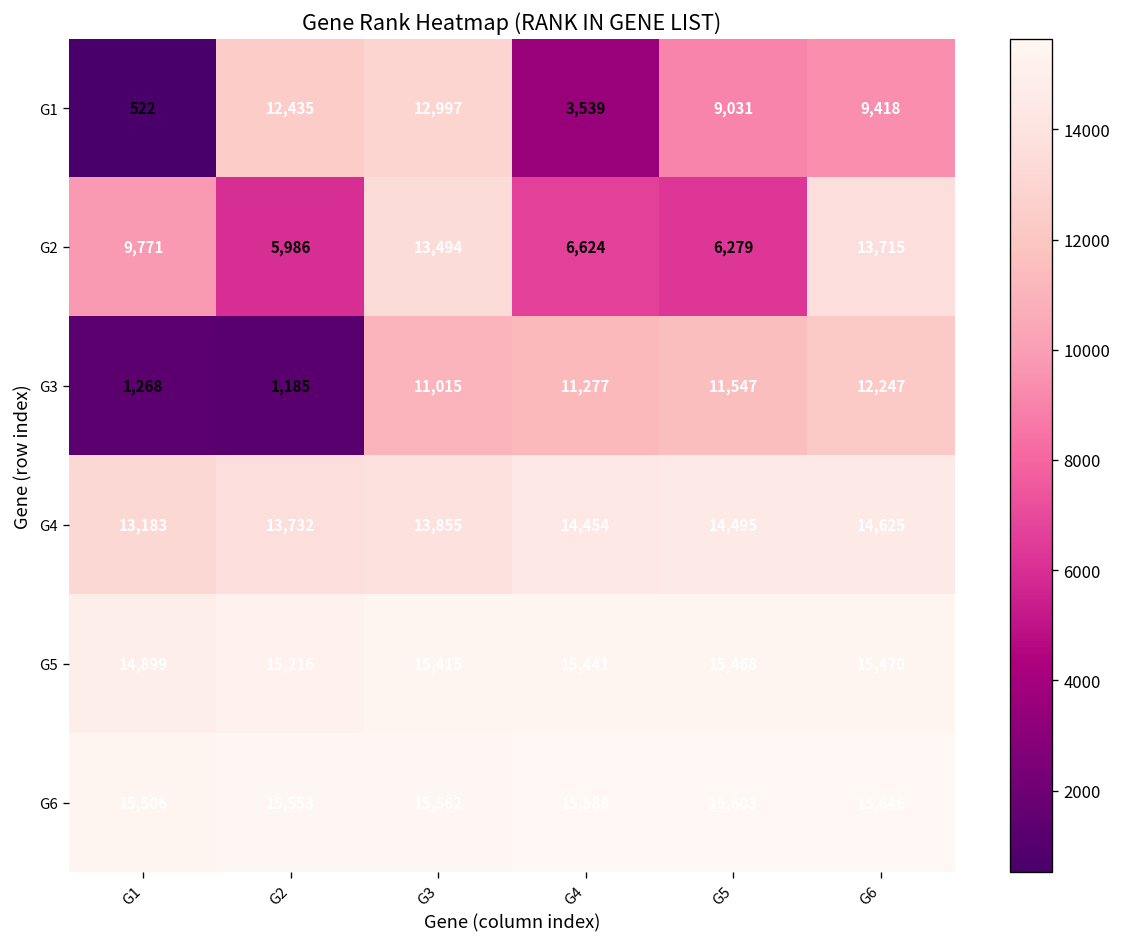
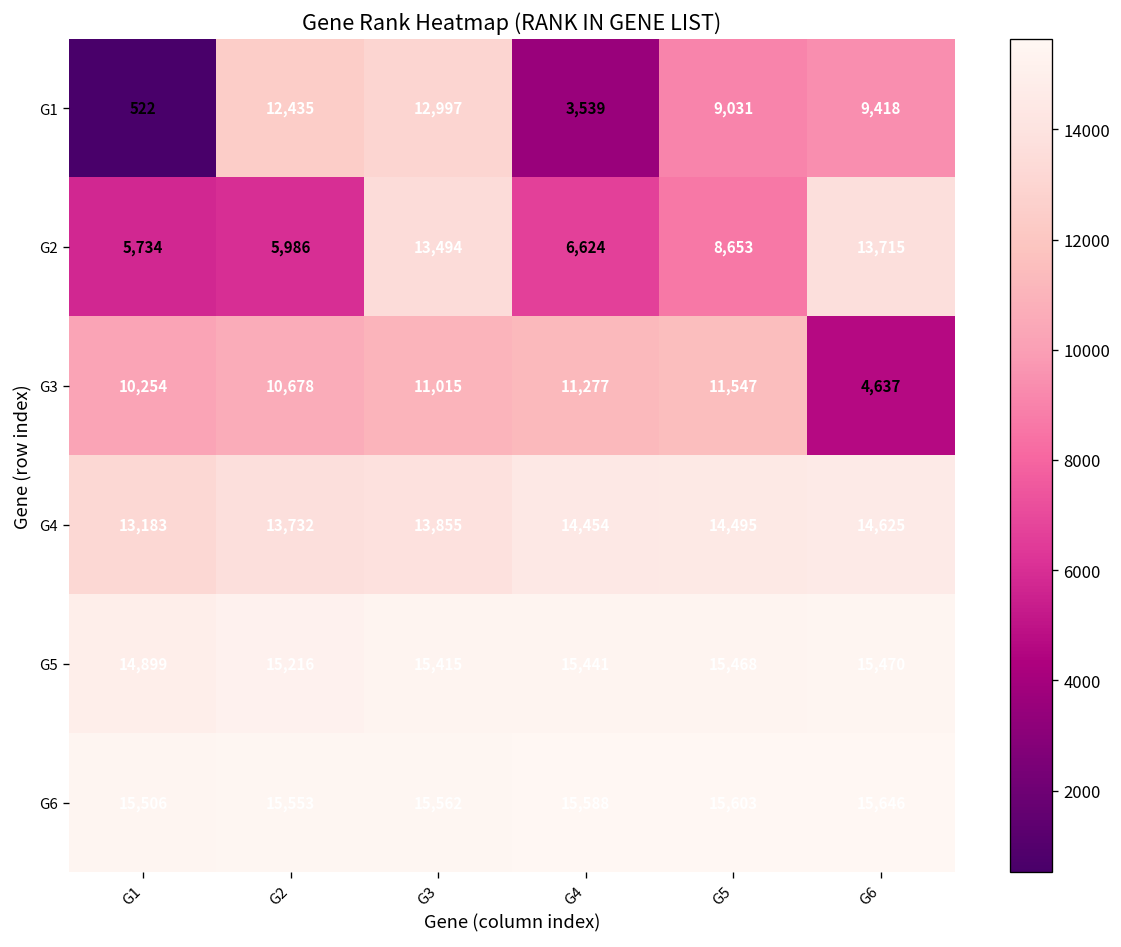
G2, G1: 9,771 -> 5,734
G2, G5: 6,279 -> 8,653
G3, G1: 1,268 -> 10,254
G3, G2: 1,185 -> 10,678
G3, G6: 12,247 -> 4,637
